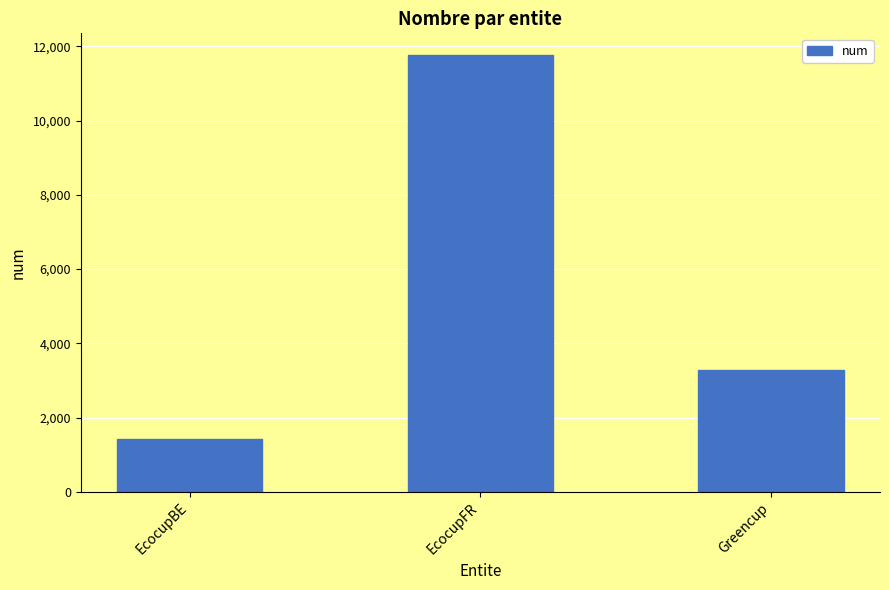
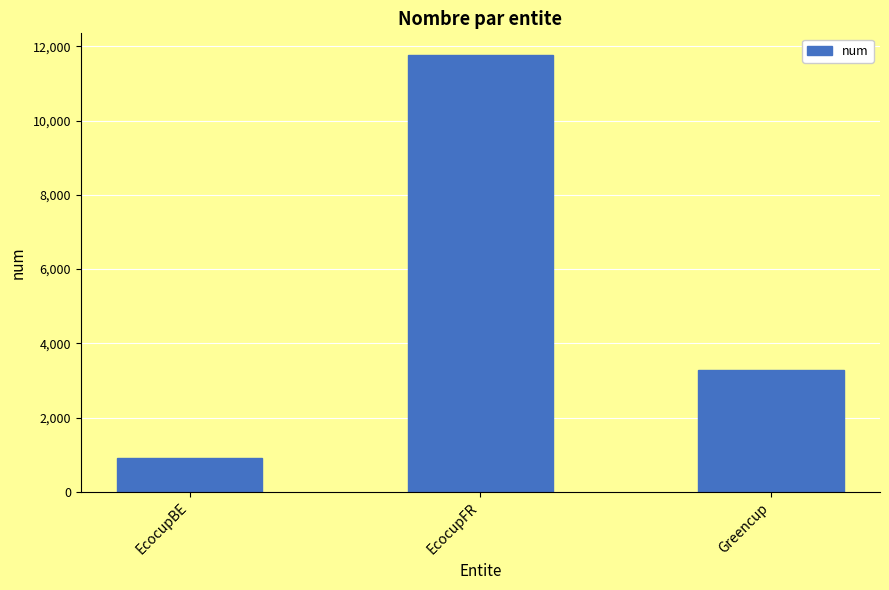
EcocupBE: 1,400 -> 900
